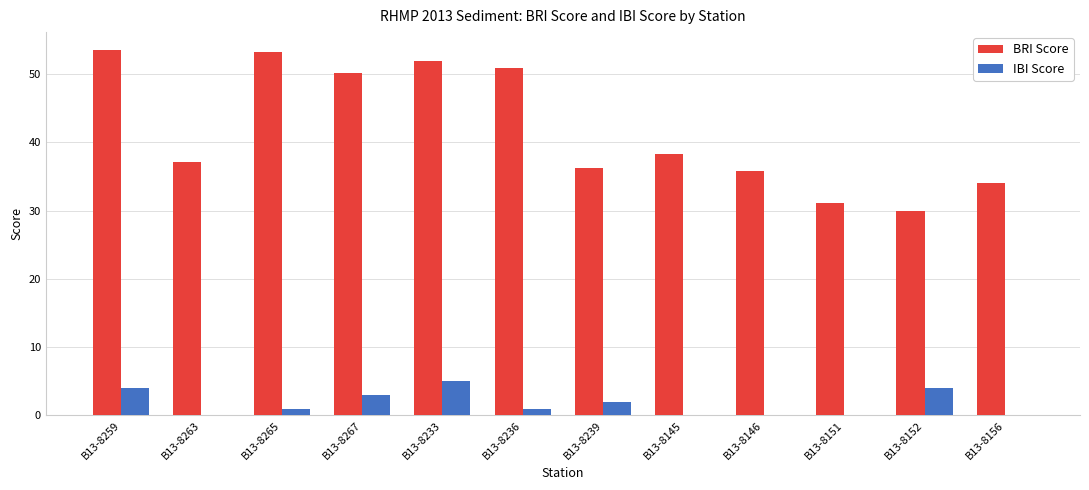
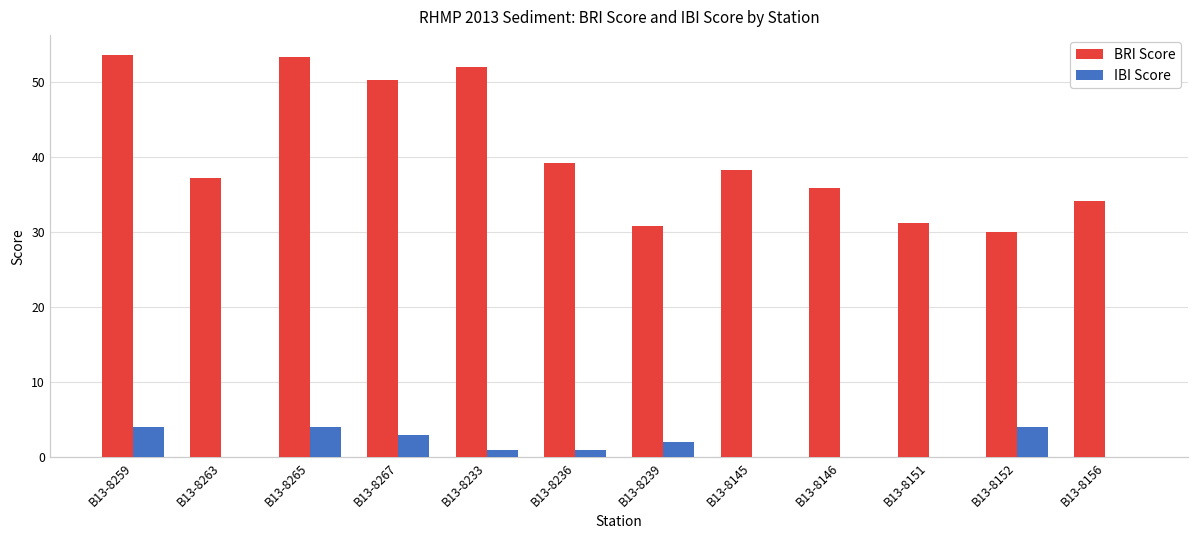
IBI Score, B13-8265: 1 -> 4
IBI Score, B13-8233: 5 -> 1
BRI Score, B13-8236: 51 -> 39
BRI Score, B13-8239: 36 -> 31
